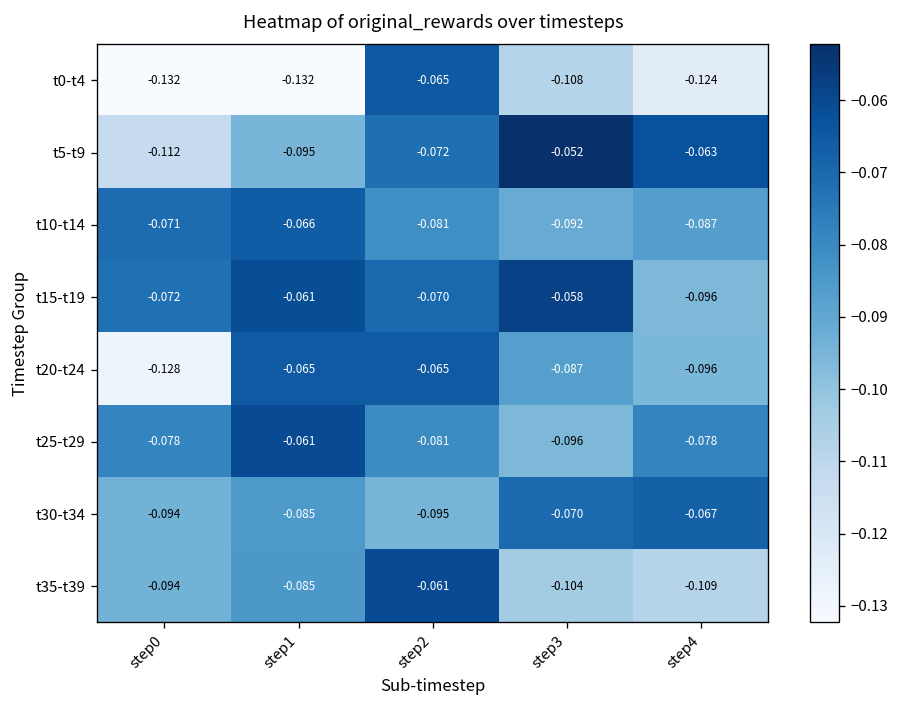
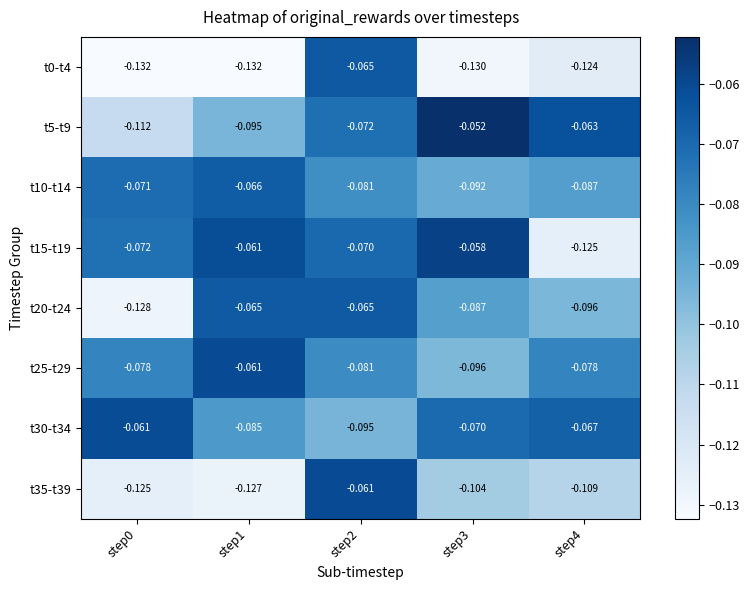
t0-t4, step3: -0.108 -> -0.130
t15-t19, step4: -0.096 -> -0.125
t30-t34, step0: -0.094 -> -0.061
t35-t39, step0: -0.094 -> -0.125
t35-t39, step1: -0.085 -> -0.127
